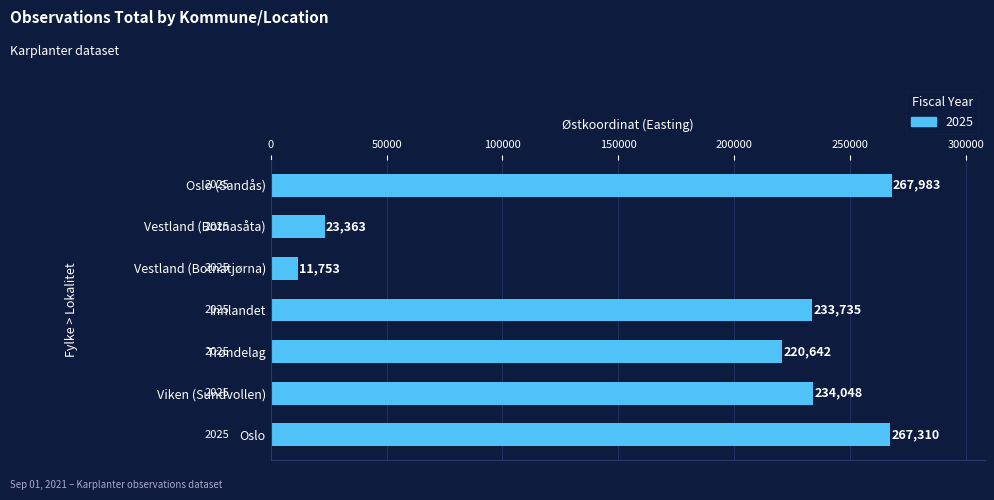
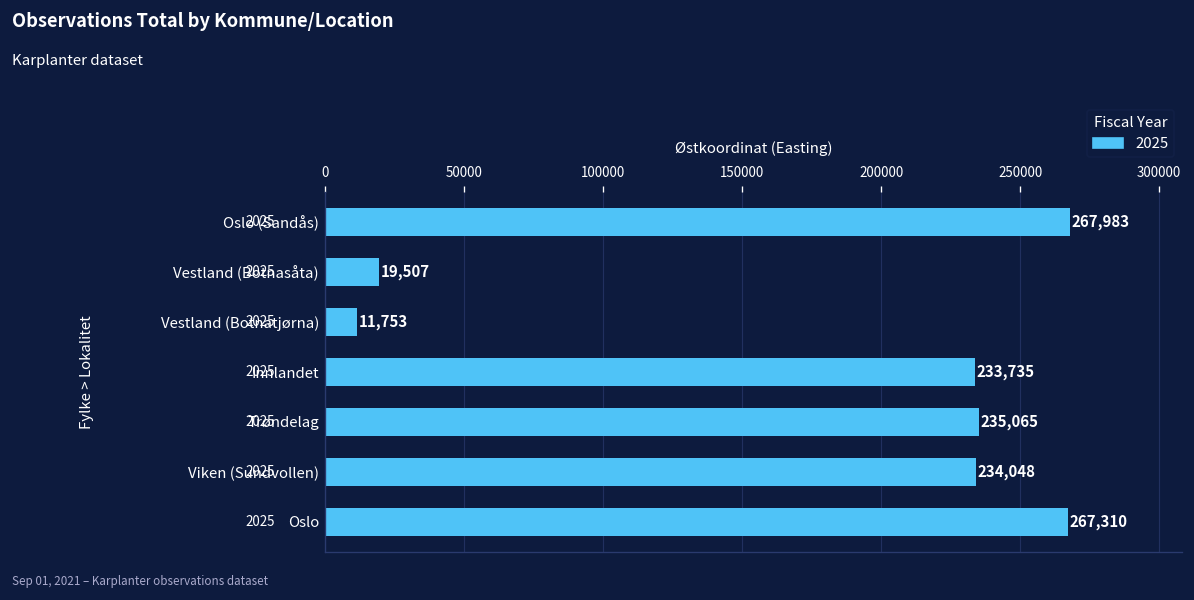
Vestland (Botnasåta): 23,363 -> 19,507
Trøndelag: 220,642 -> 235,065
